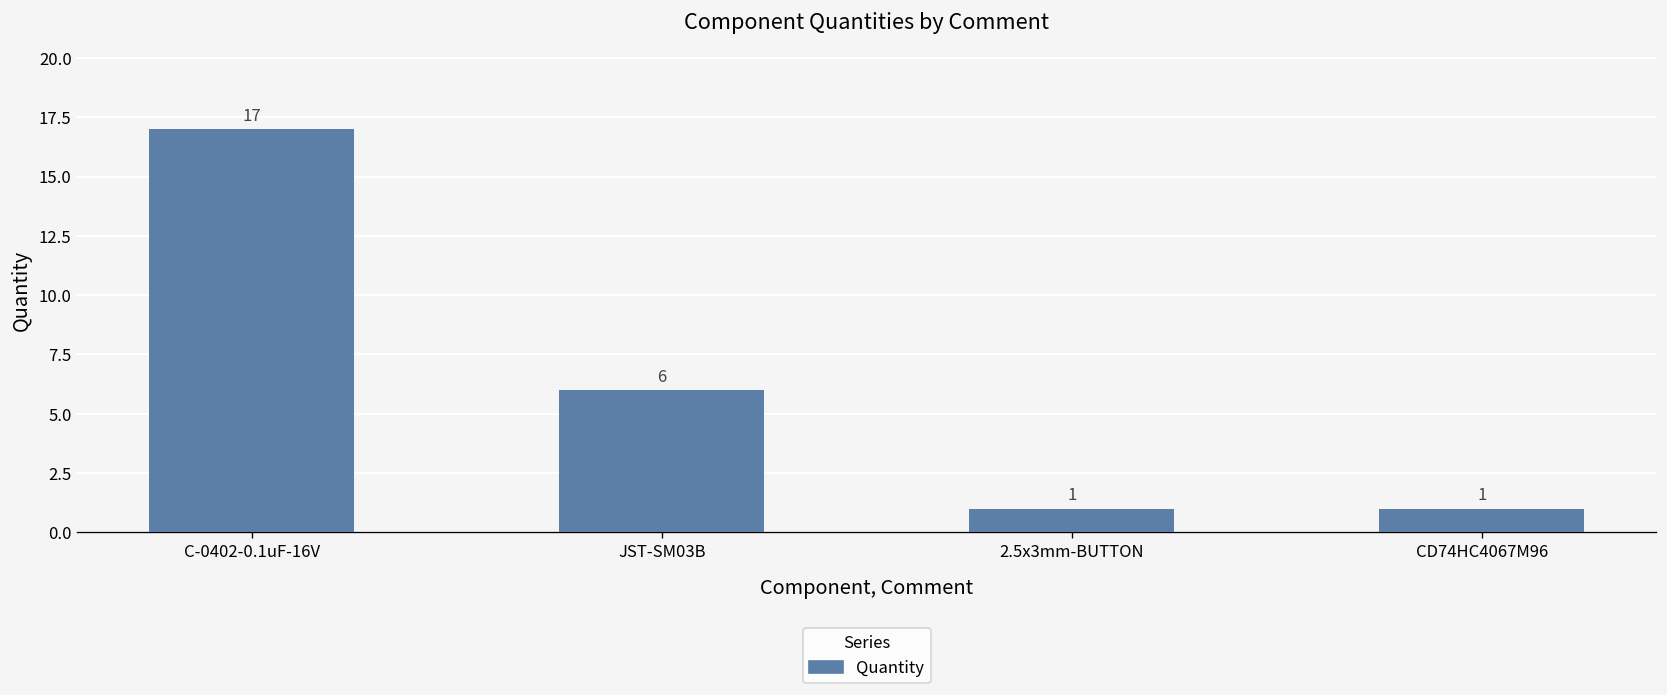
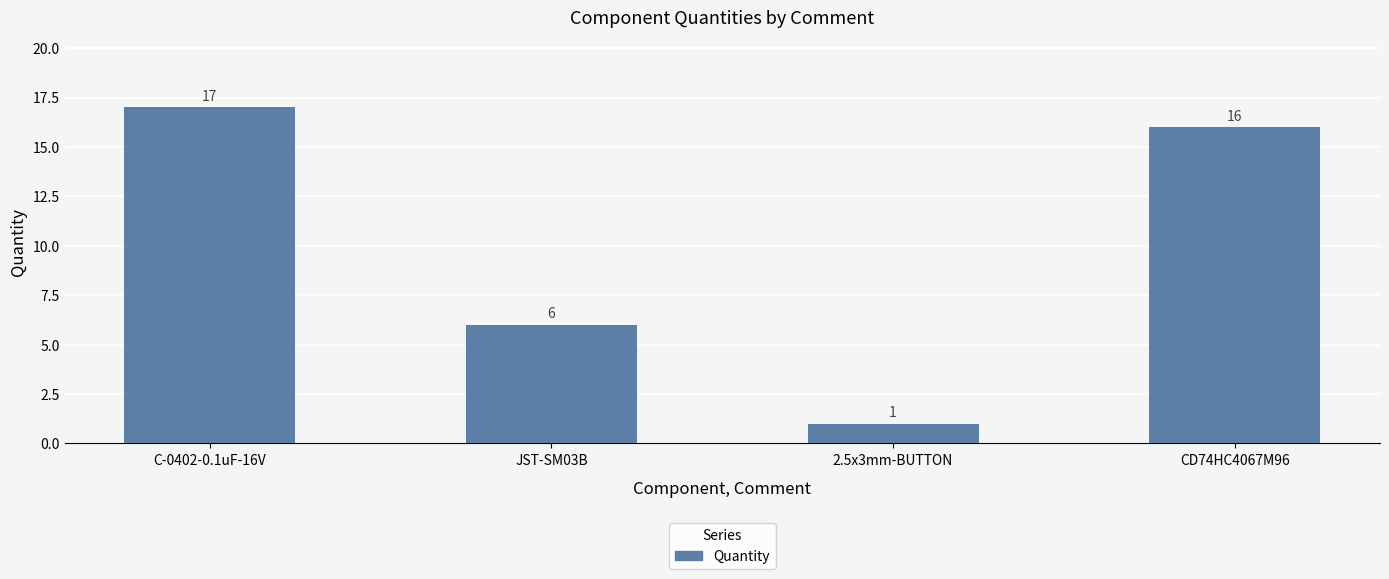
CD74HC4067M96: 1 -> 16
